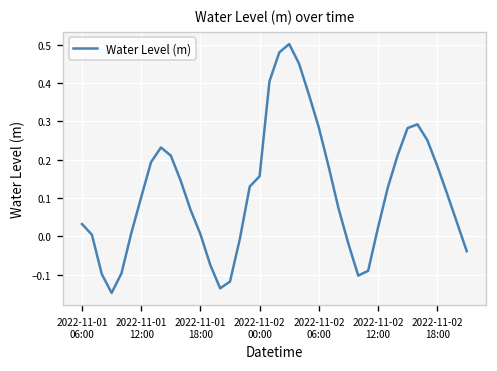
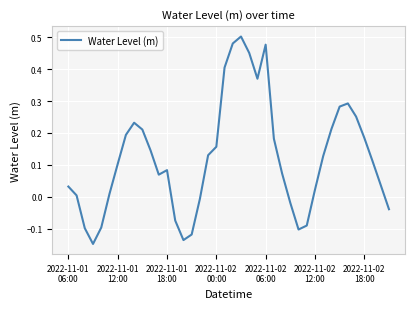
2022-11-01 18:00: 0.01 -> 0.08
2022-11-02 06:00: 0.28 -> 0.48
